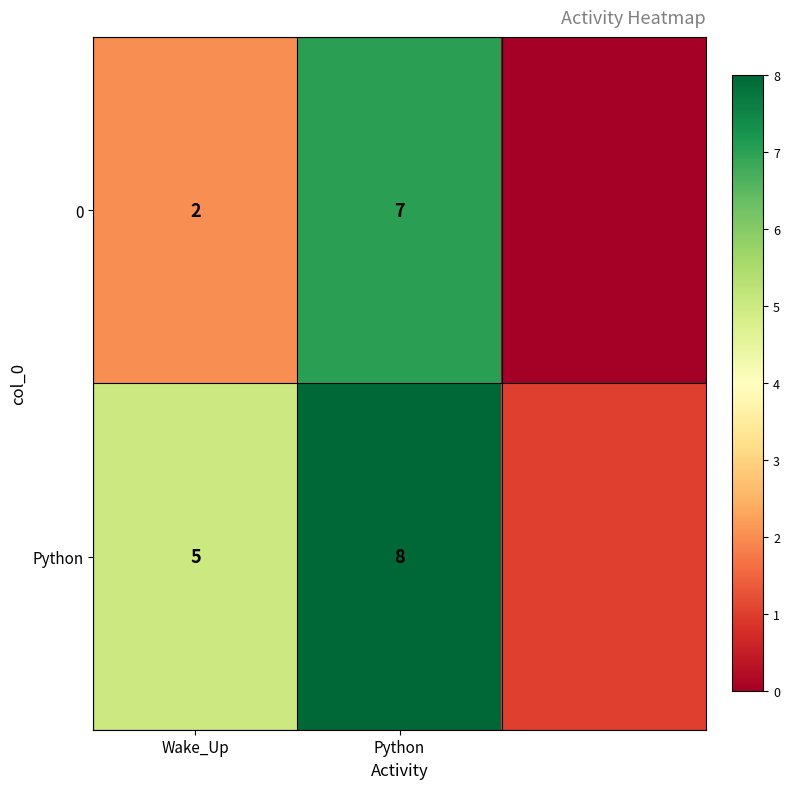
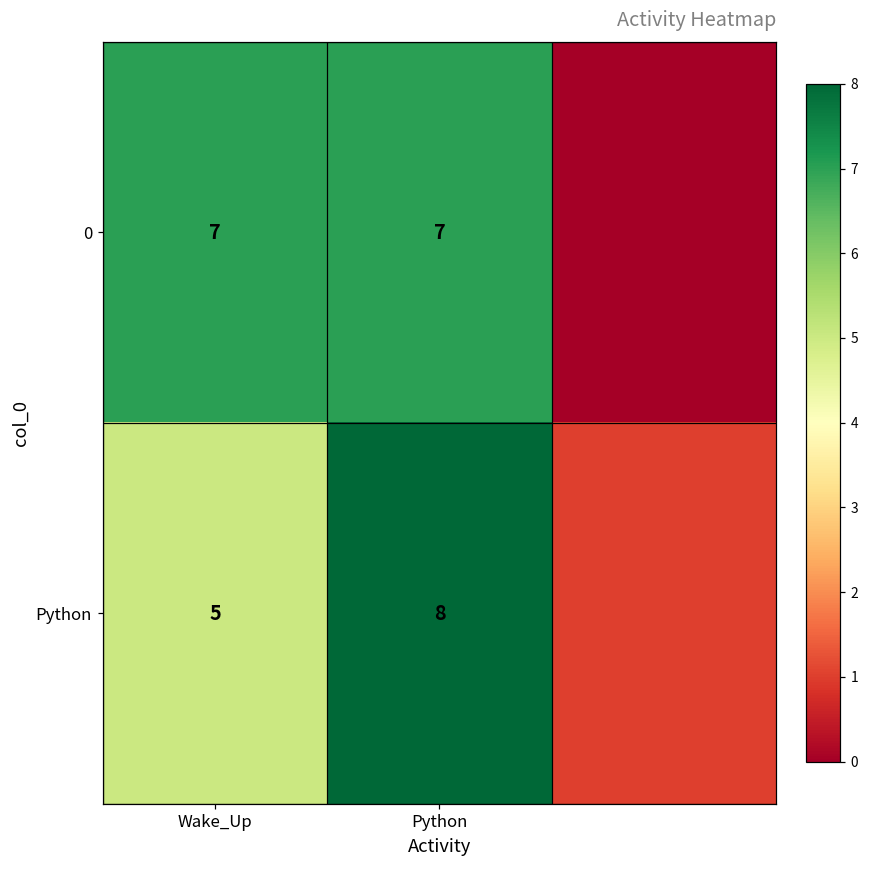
0, Wake_Up: 2 -> 7
